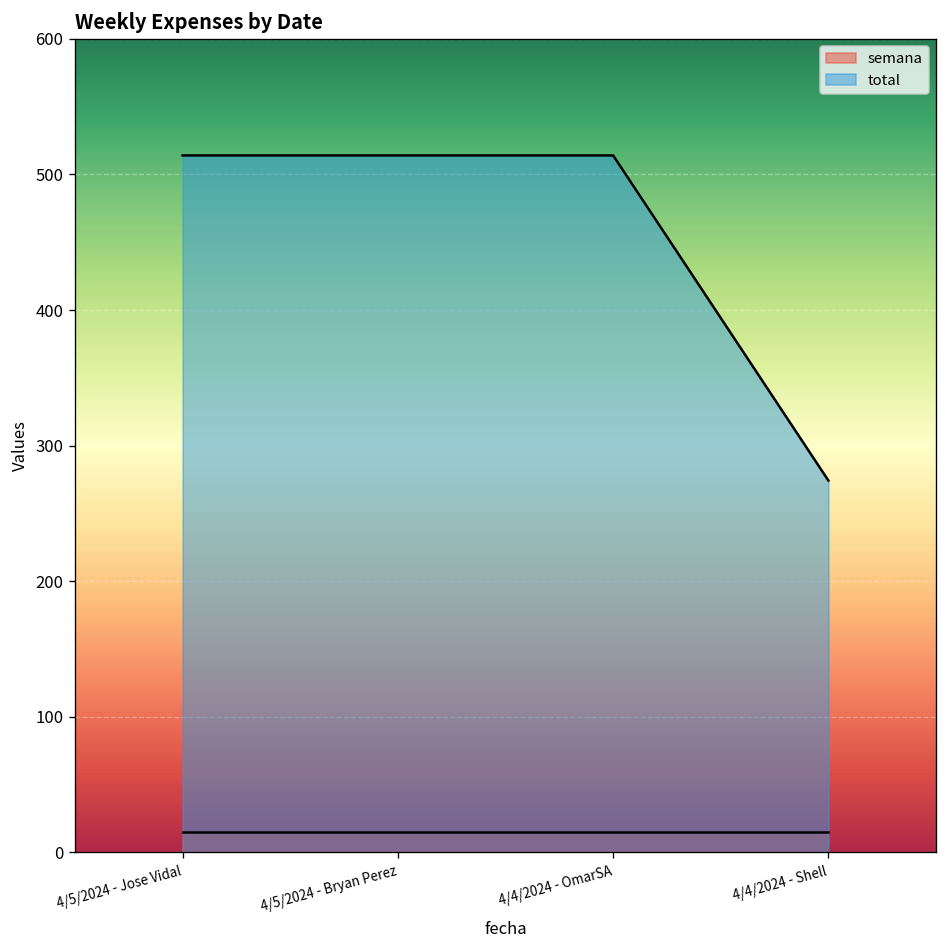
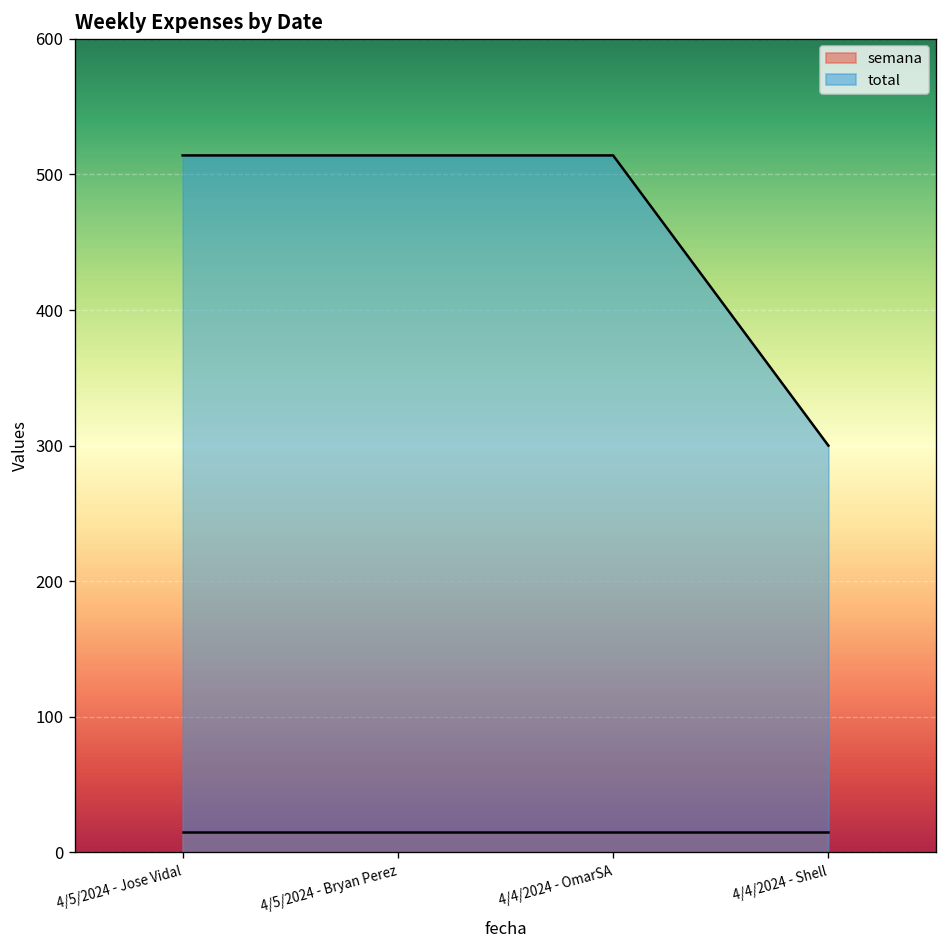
total, 4/4/2024 - Shell: 274 -> 300
